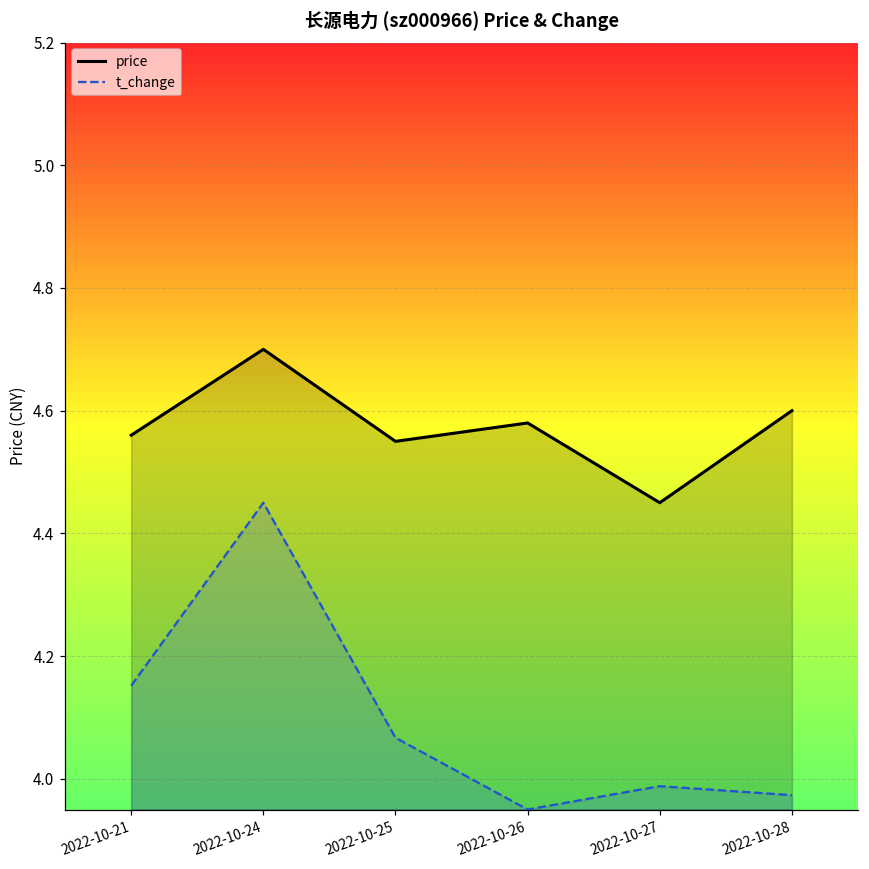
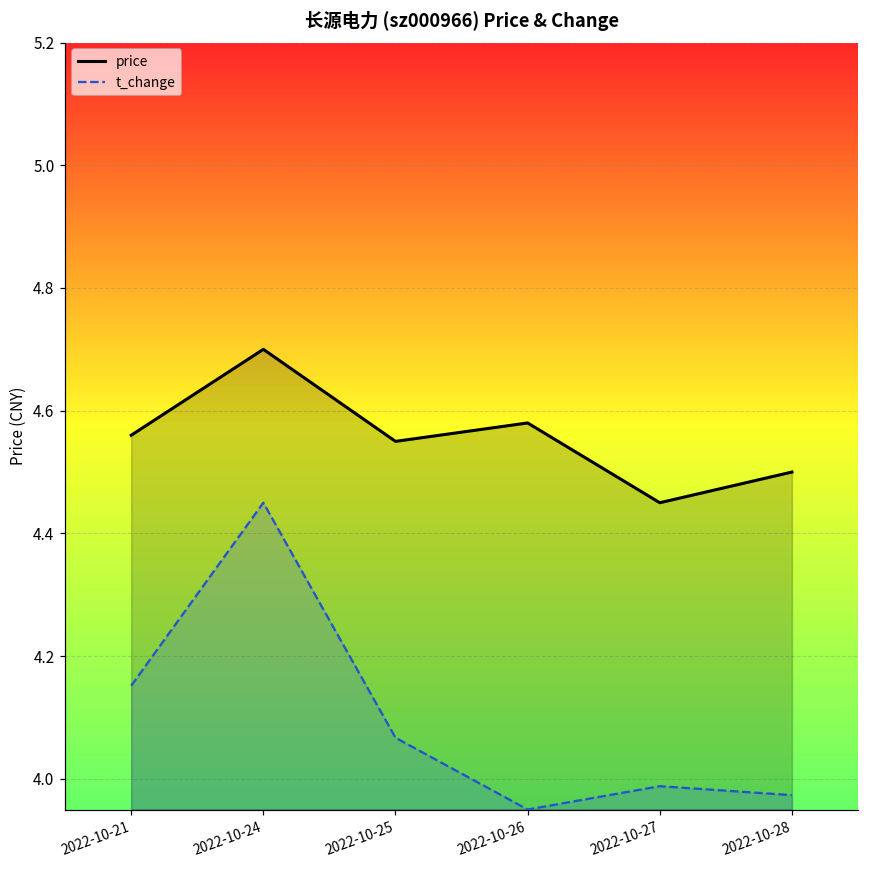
price, 2022-10-28: 4.6 -> 4.5
